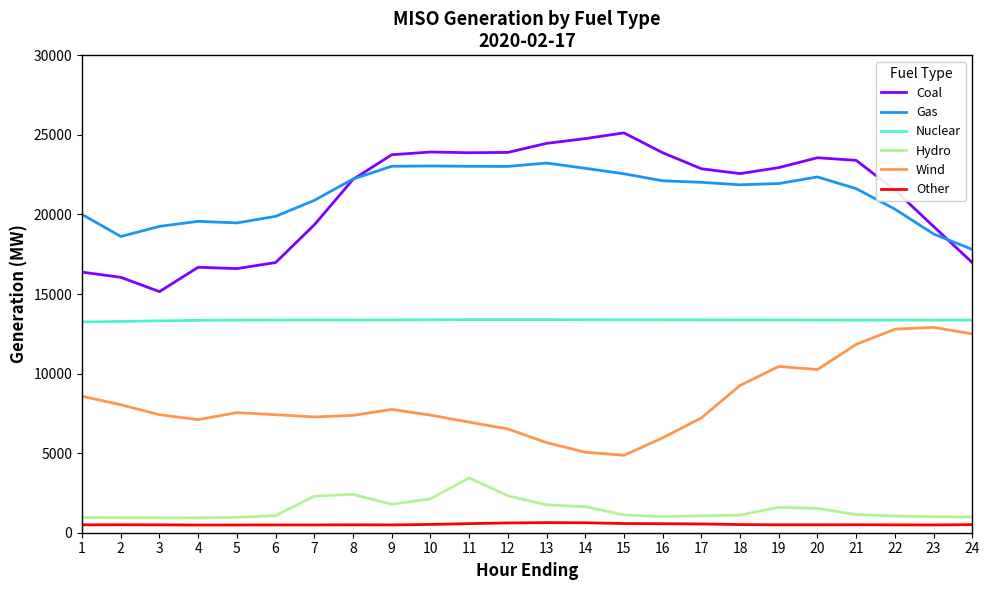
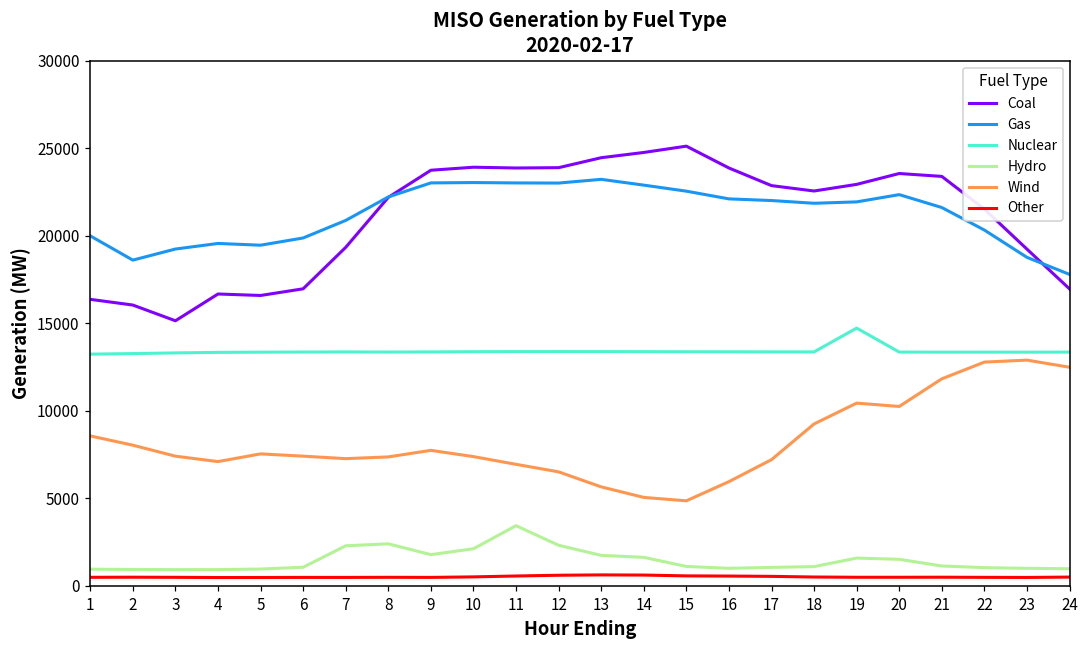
Nuclear, 19: 13400 -> 14700
